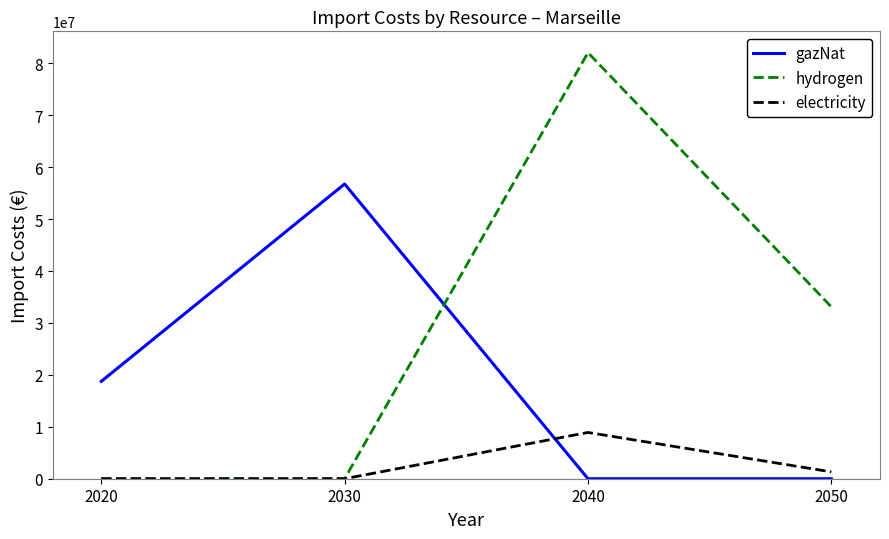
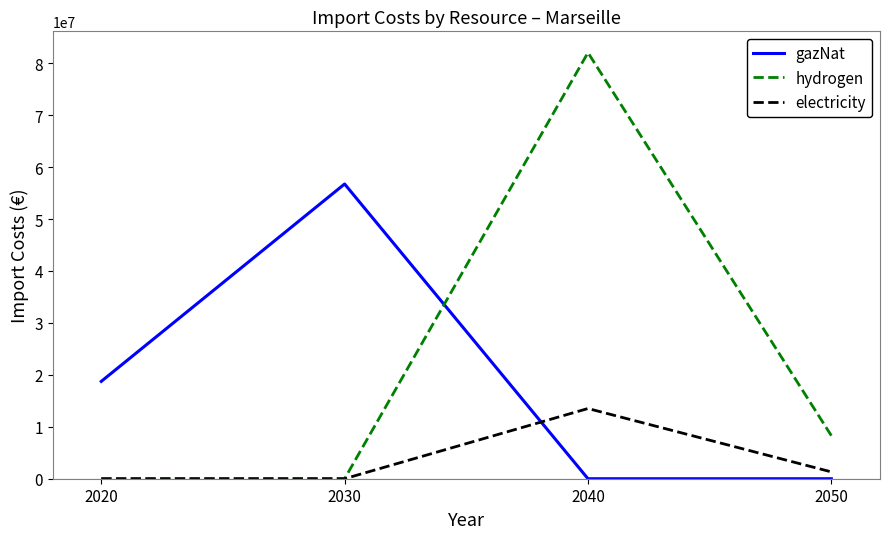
electricity, 2040: 9000000 -> 14000000
hydrogen, 2050: 33000000 -> 8000000
